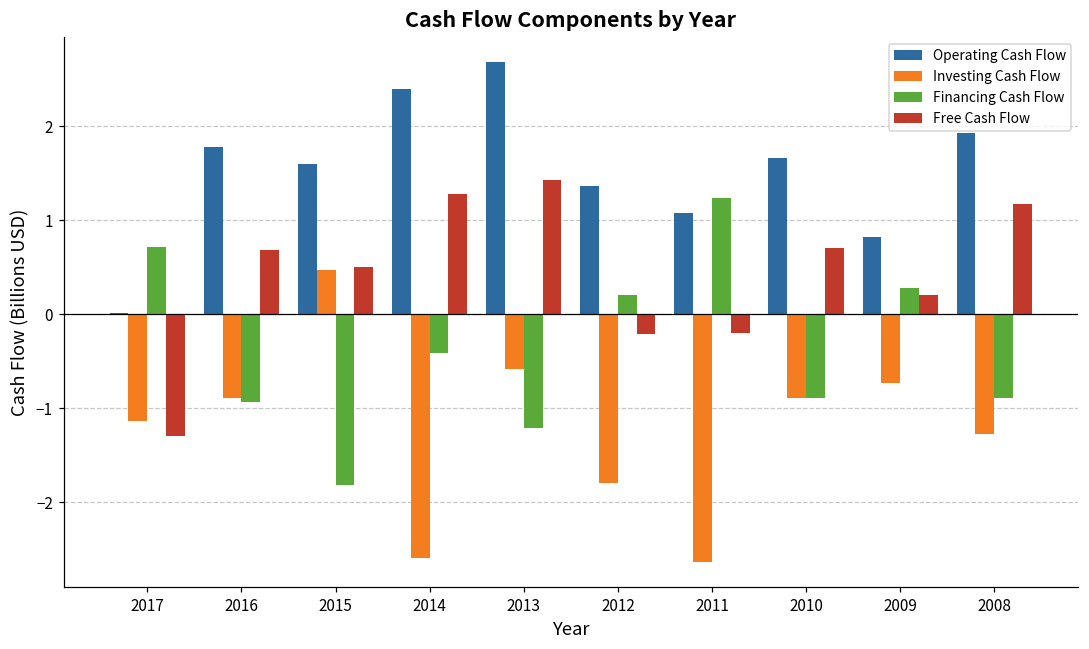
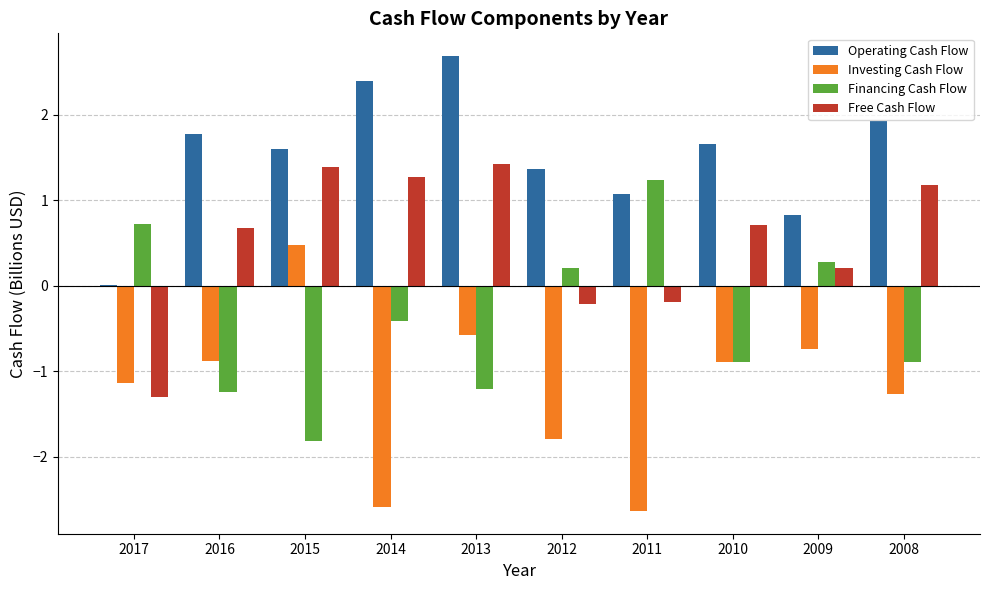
Financing Cash Flow, 2016: -0.9 -> -1.2
Free Cash Flow, 2015: 0.5 -> 1.4
